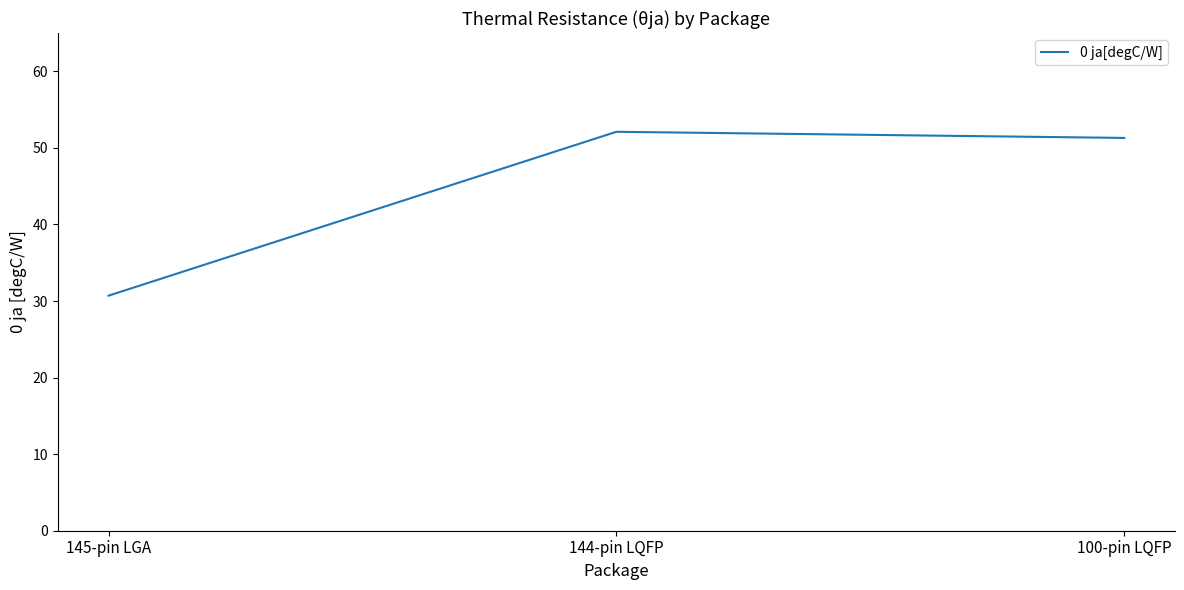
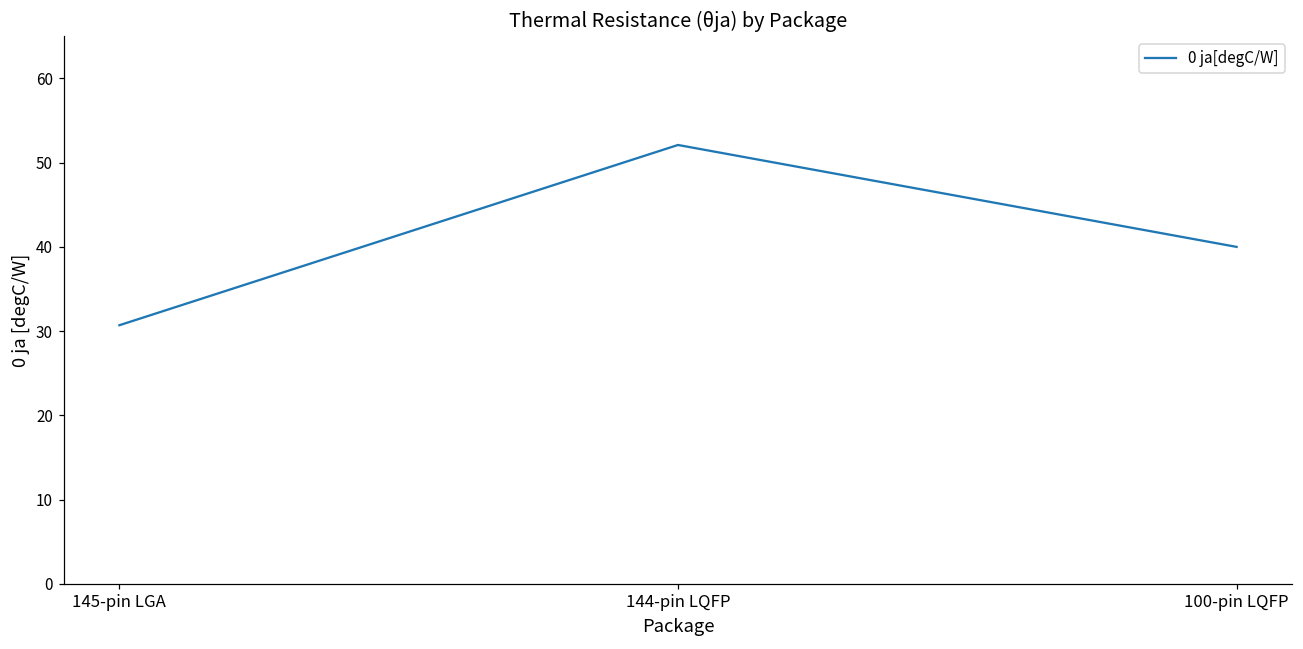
100-pin LQFP: 51 -> 40
